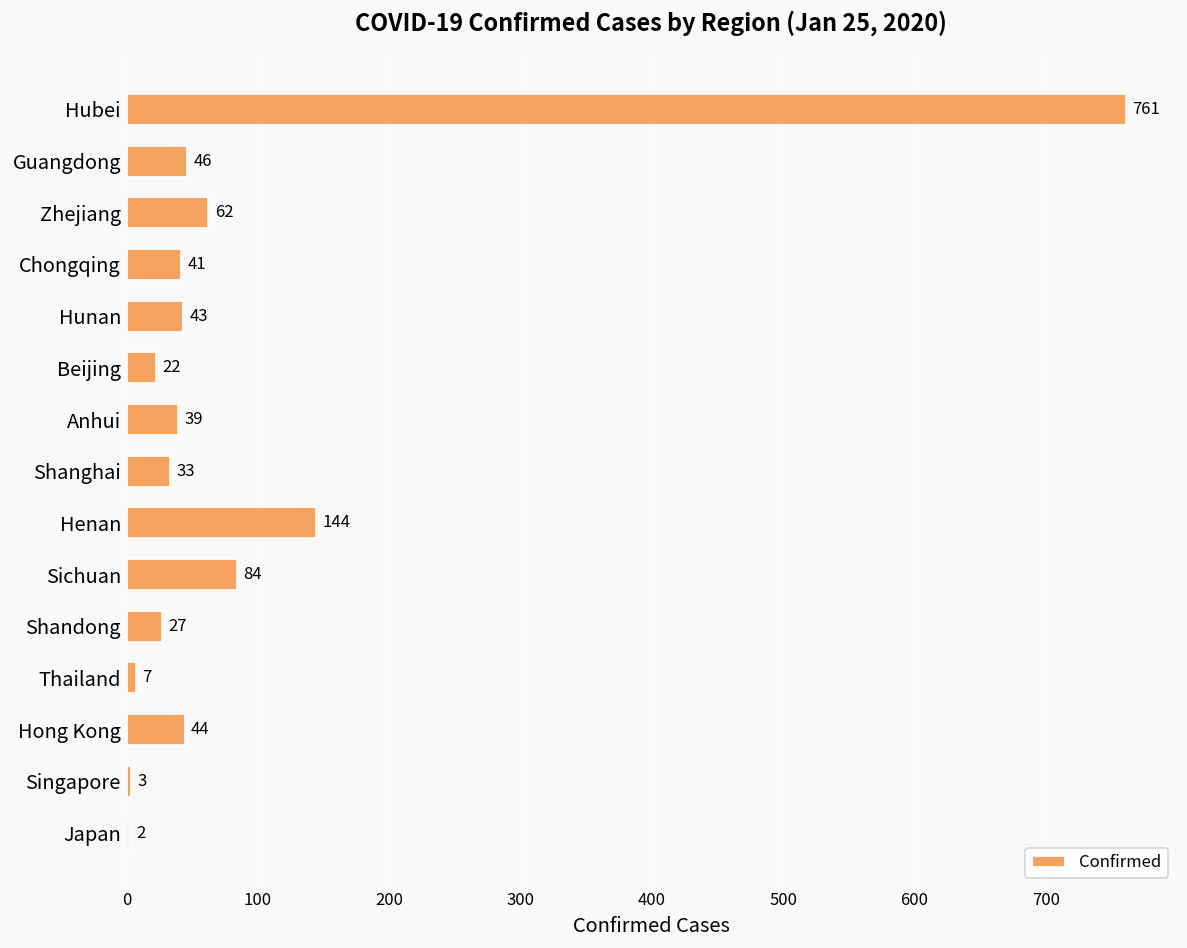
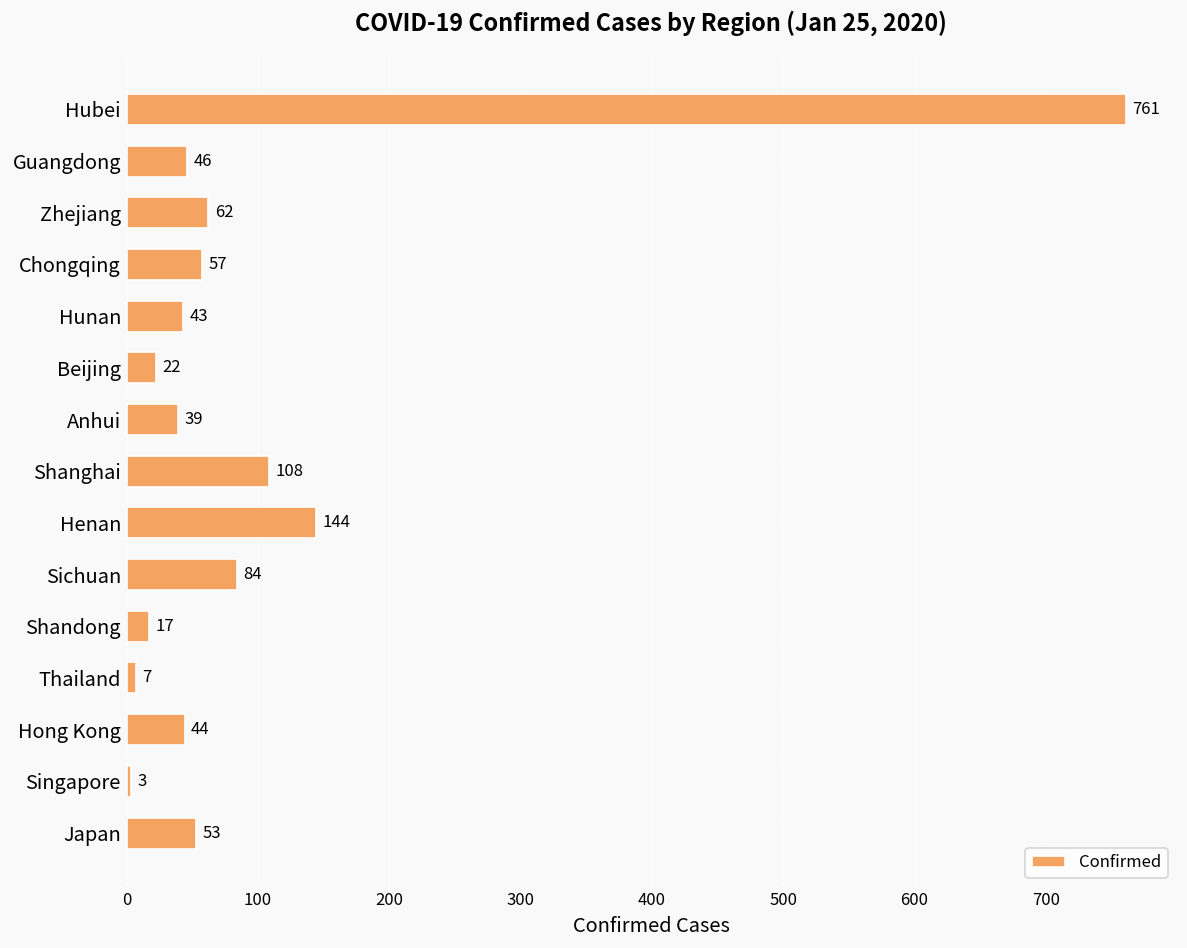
Chongqing: 41 -> 57
Shanghai: 33 -> 108
Shandong: 27 -> 17
Japan: 2 -> 53
